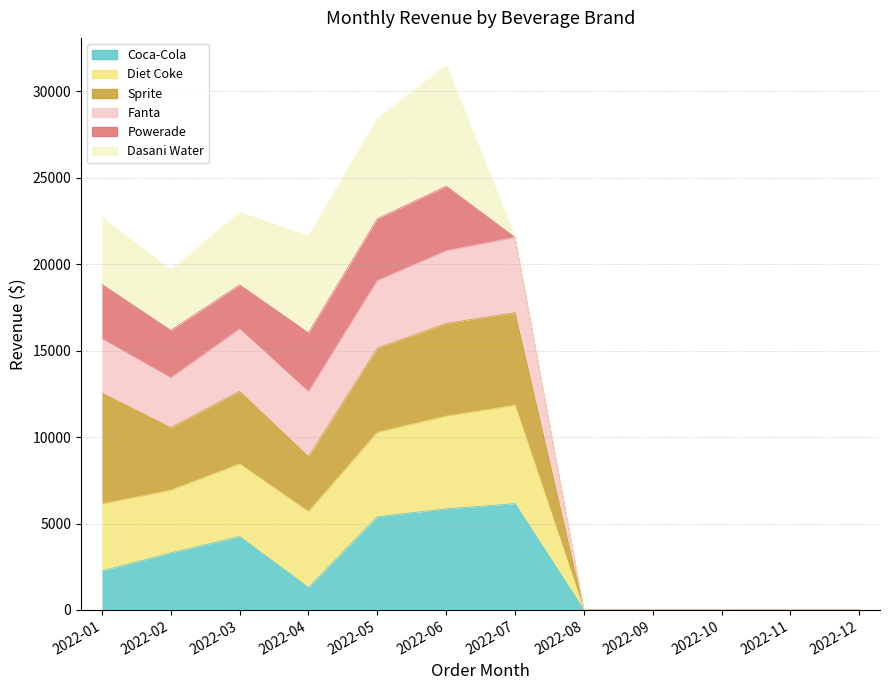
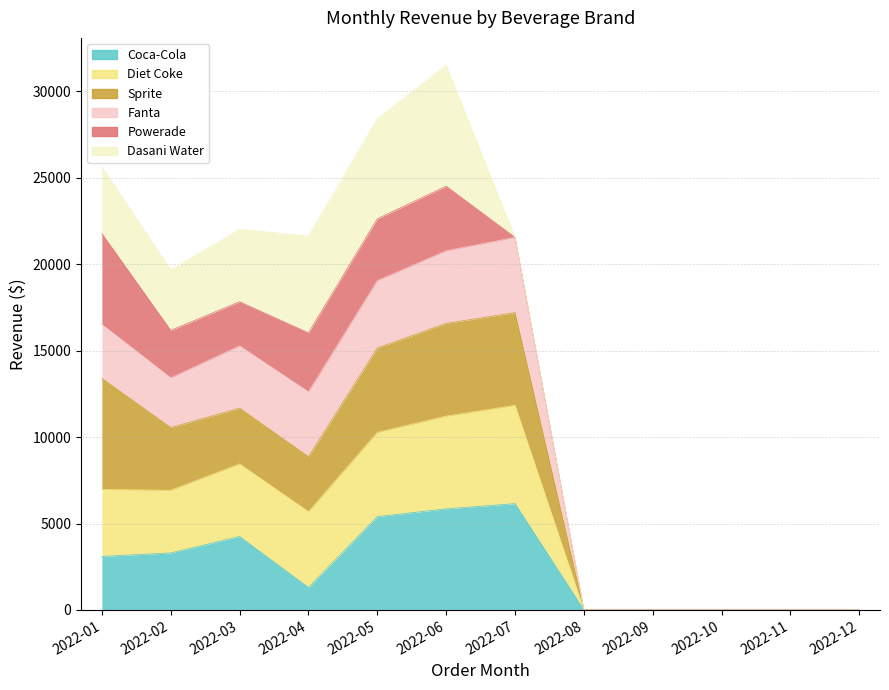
Coca-Cola, 2022-01: 2300 -> 3100
Powerade, 2022-01: 3200 -> 5300
Sprite, 2022-03: 4200 -> 3200
